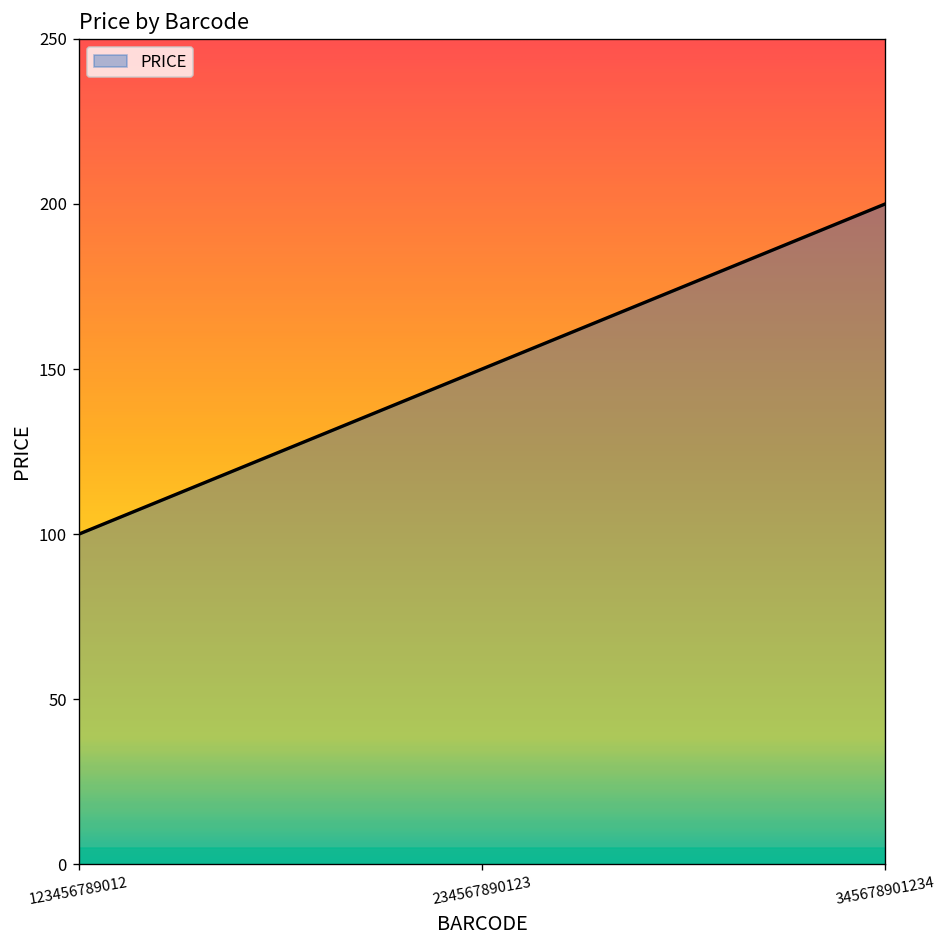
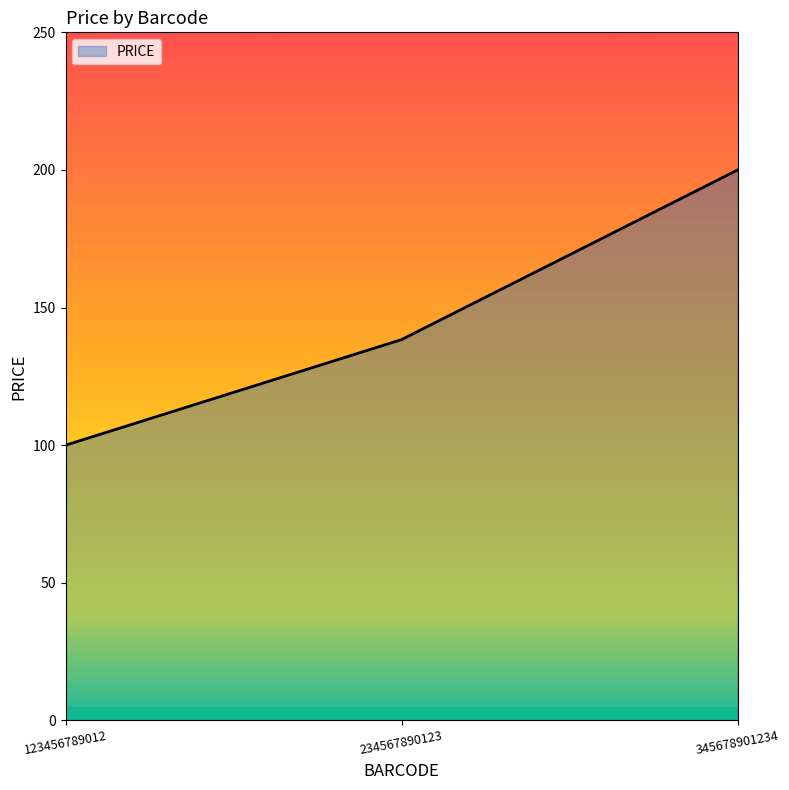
234567890123: 150 -> 138
